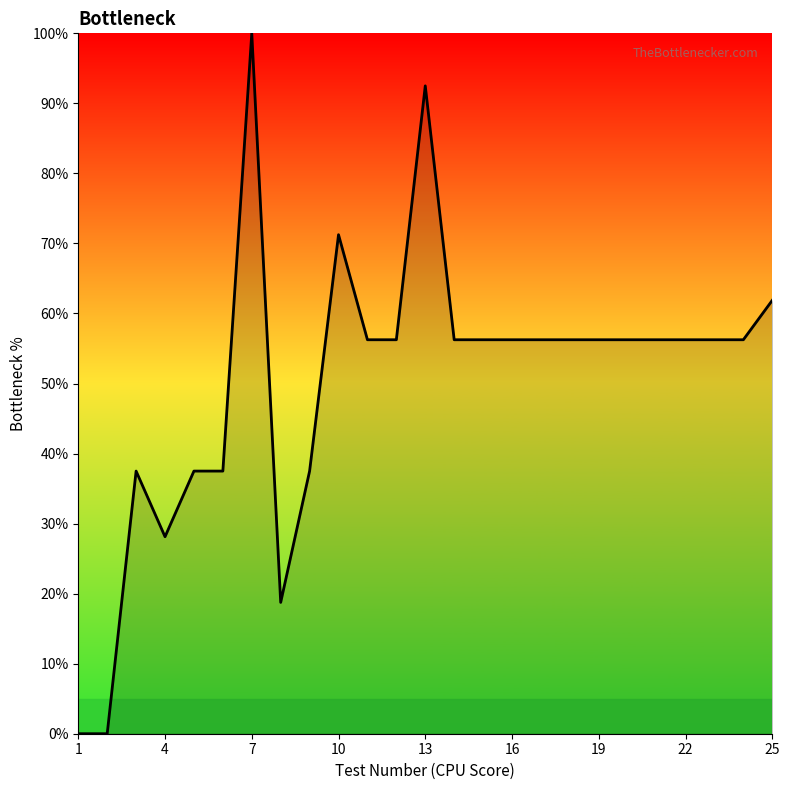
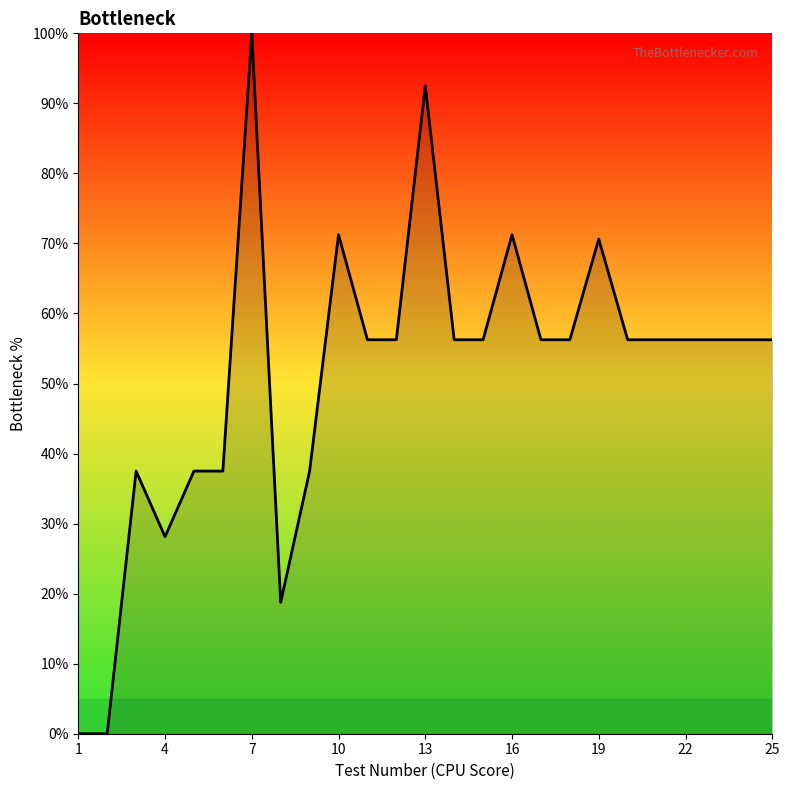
16: 56% -> 71%
19: 56% -> 71%
25: 62% -> 56%
